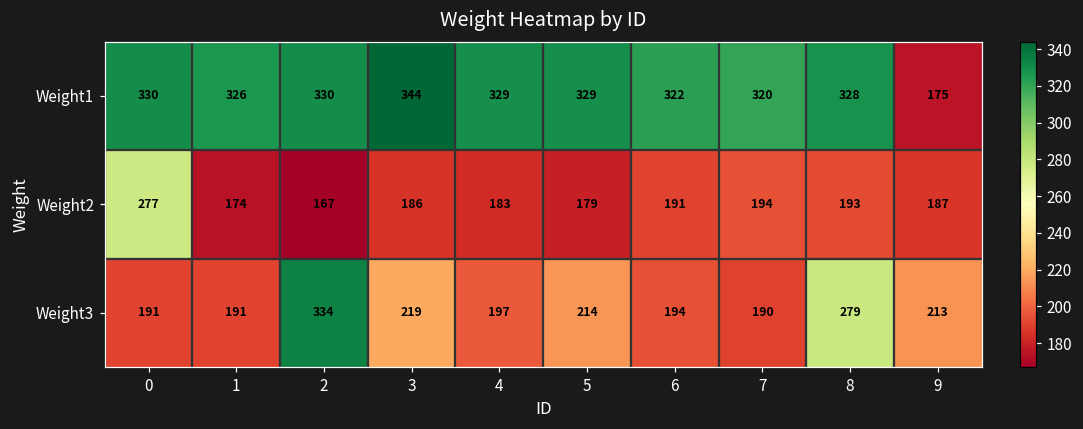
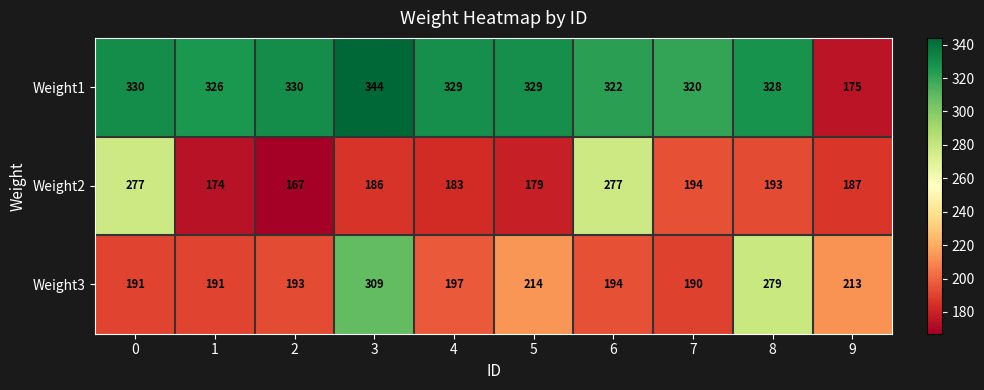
Weight2, 6: 191 -> 277
Weight3, 2: 334 -> 193
Weight3, 3: 219 -> 309
